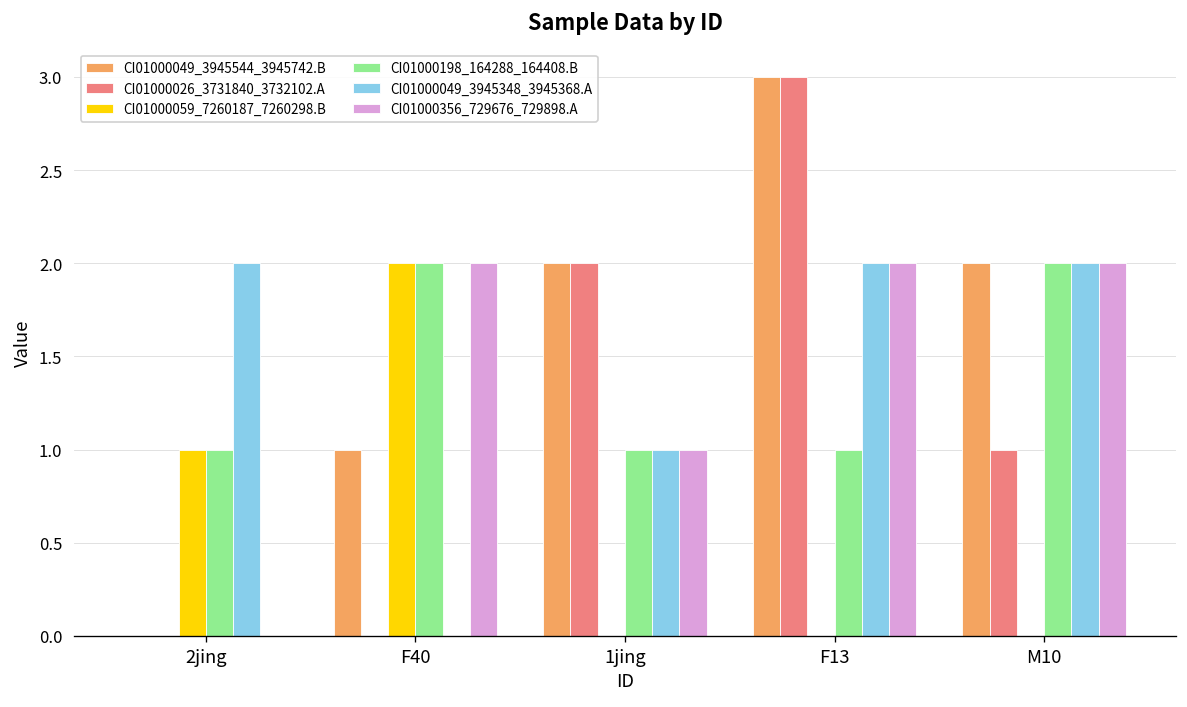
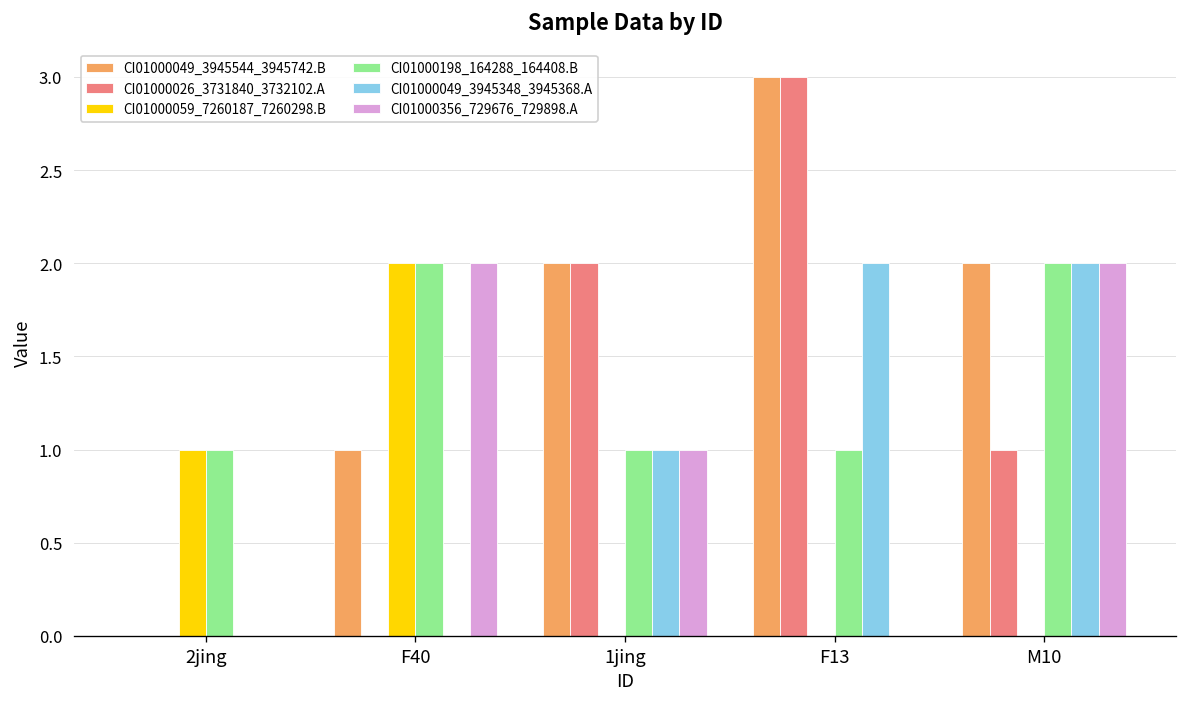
CI01000049_3945348_3945368.A, 2jing: 2 -> 0
CI01000356_729676_729898.A, F13: 2 -> 0
